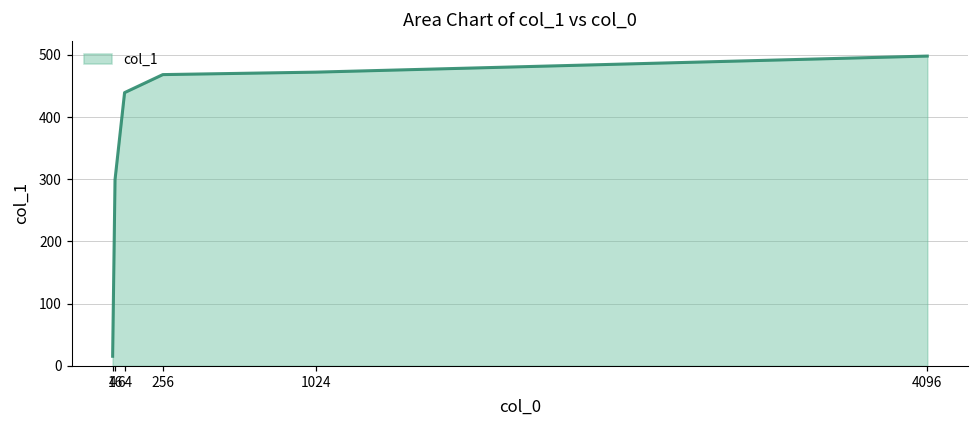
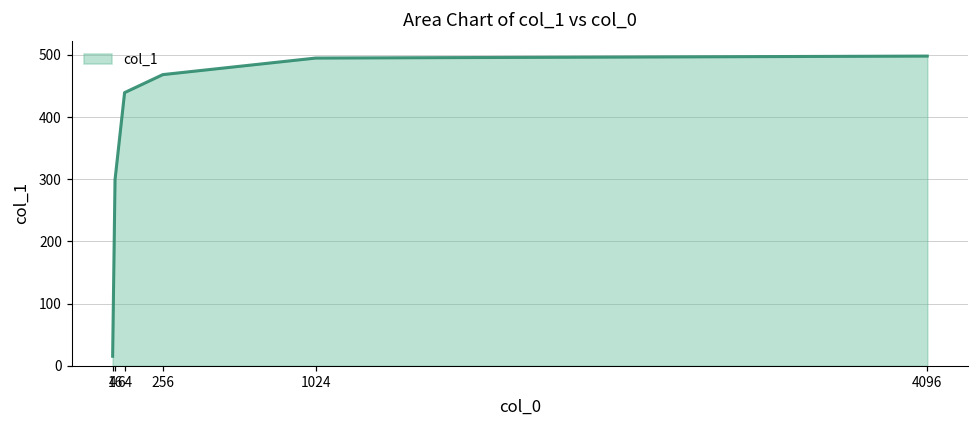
1024: 470 -> 490
